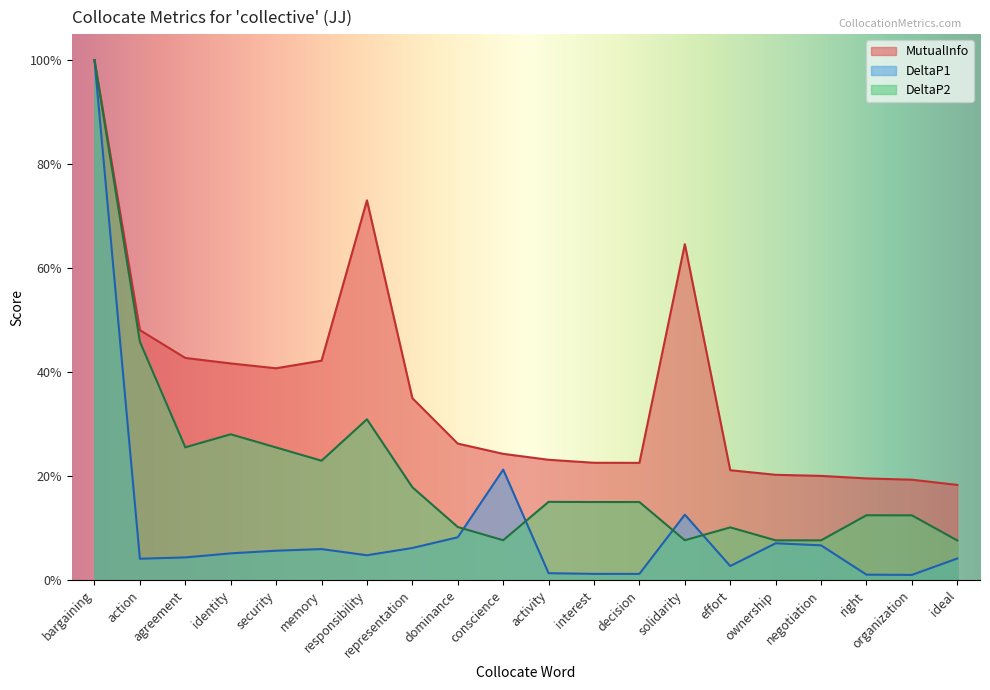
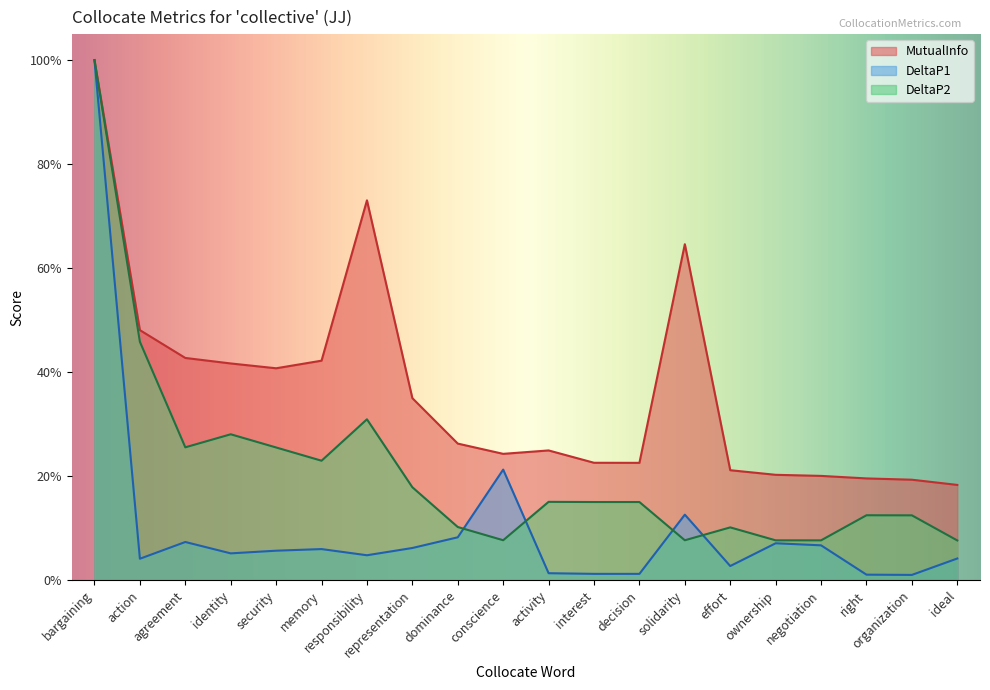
DeltaP1, agreement: 4% -> 7%
MutualInfo, activity: 23% -> 25%
